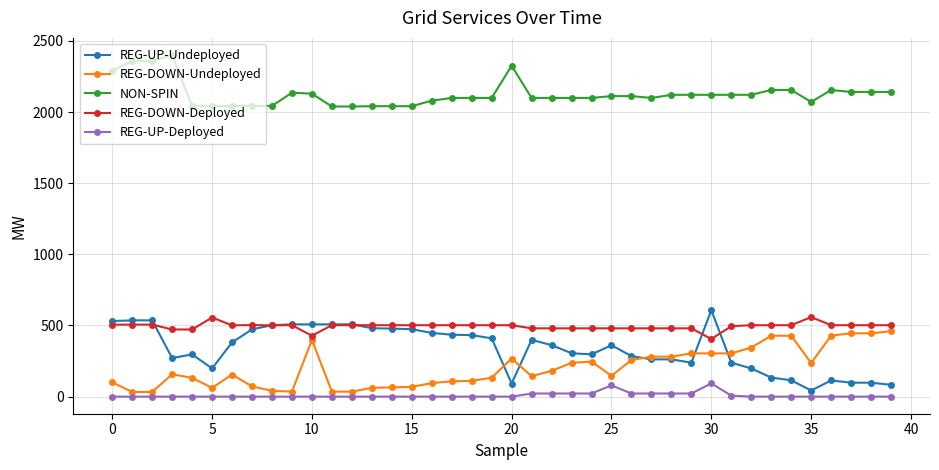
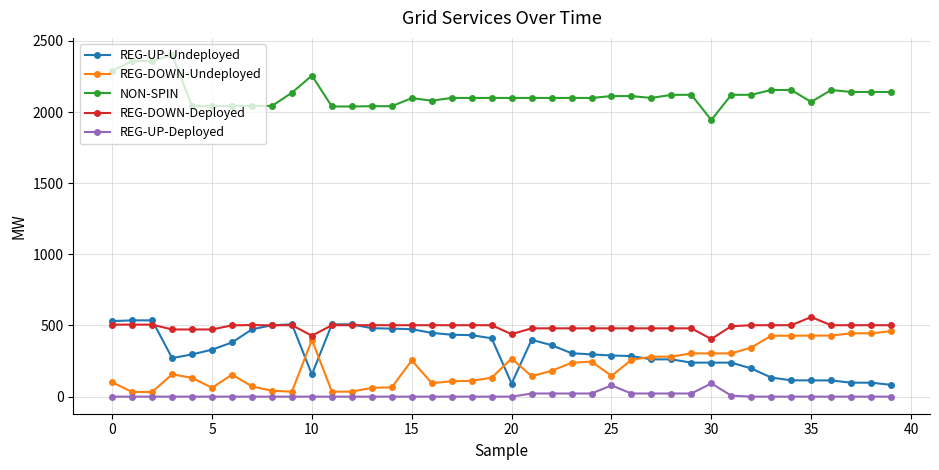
REG-UP-Undeployed, 5: 200 -> 330
REG-DOWN-Deployed, 5: 560 -> 470
REG-UP-Undeployed, 10: 510 -> 160
NON-SPIN, 10: 2130 -> 2260
REG-DOWN-Undeployed, 15: 70 -> 260
NON-SPIN, 15: 2040 -> 2100
NON-SPIN, 20: 2330 -> 2100
REG-DOWN-Deployed, 20: 500 -> 440
REG-UP-Undeployed, 25: 360 -> 290
REG-UP-Undeployed, 30: 610 -> 240
NON-SPIN, 30: 2120 -> 1940
REG-UP-Undeployed, 35: 40 -> 110
REG-DOWN-Undeployed, 35: 240 -> 430
